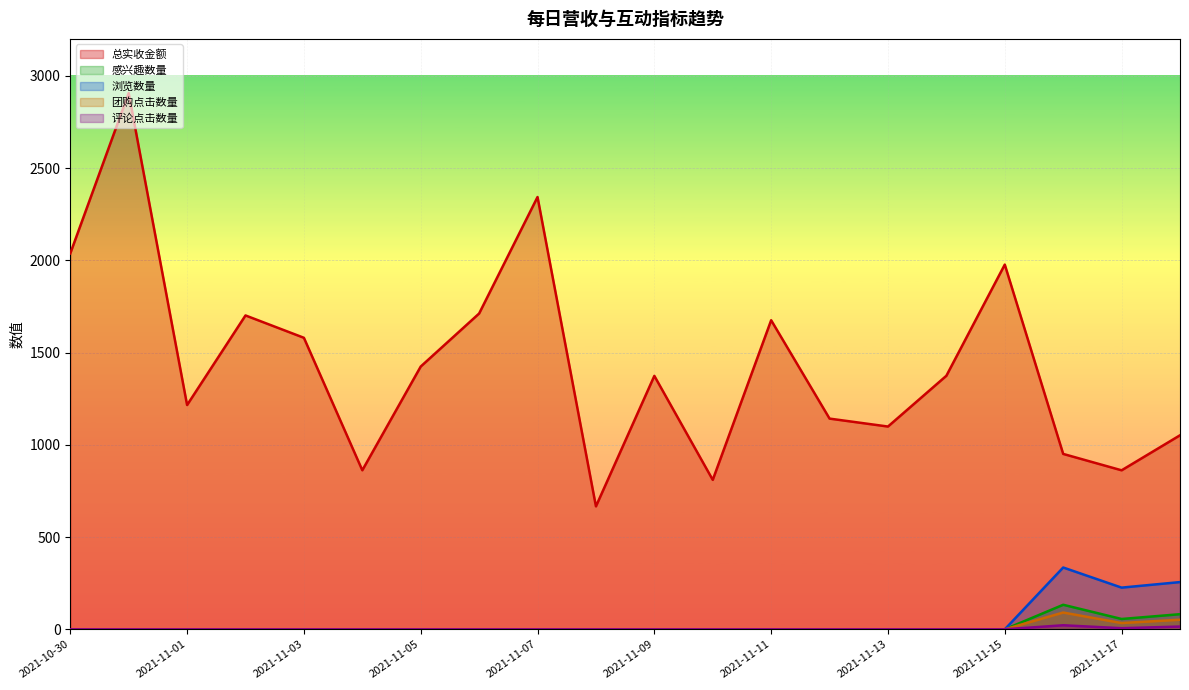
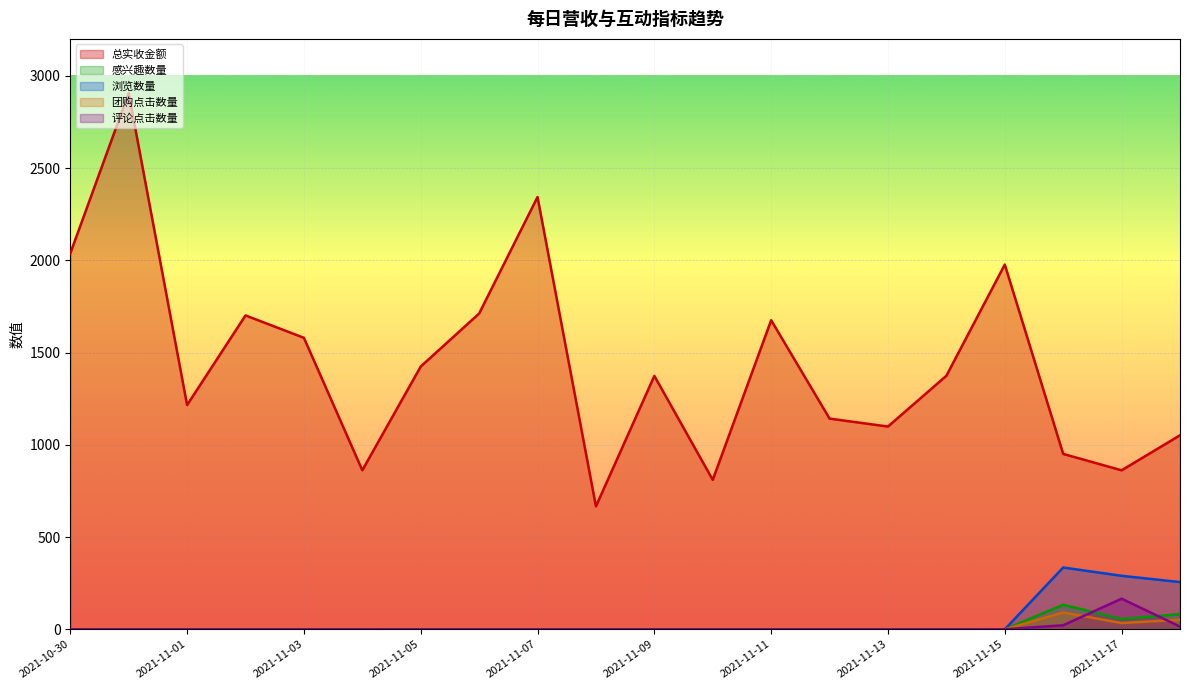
浏览数量, 2021-11-17: 230 -> 290
评论点击数量, 2021-11-17: 10 -> 170
